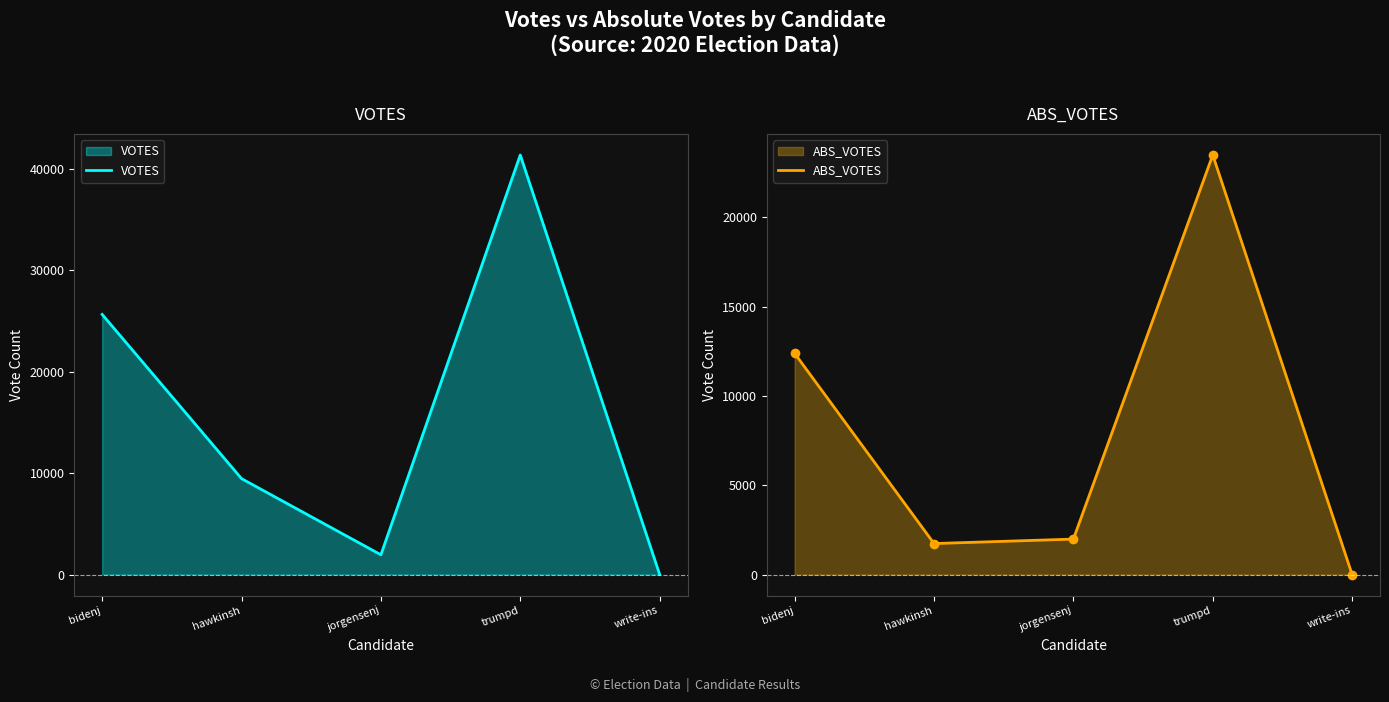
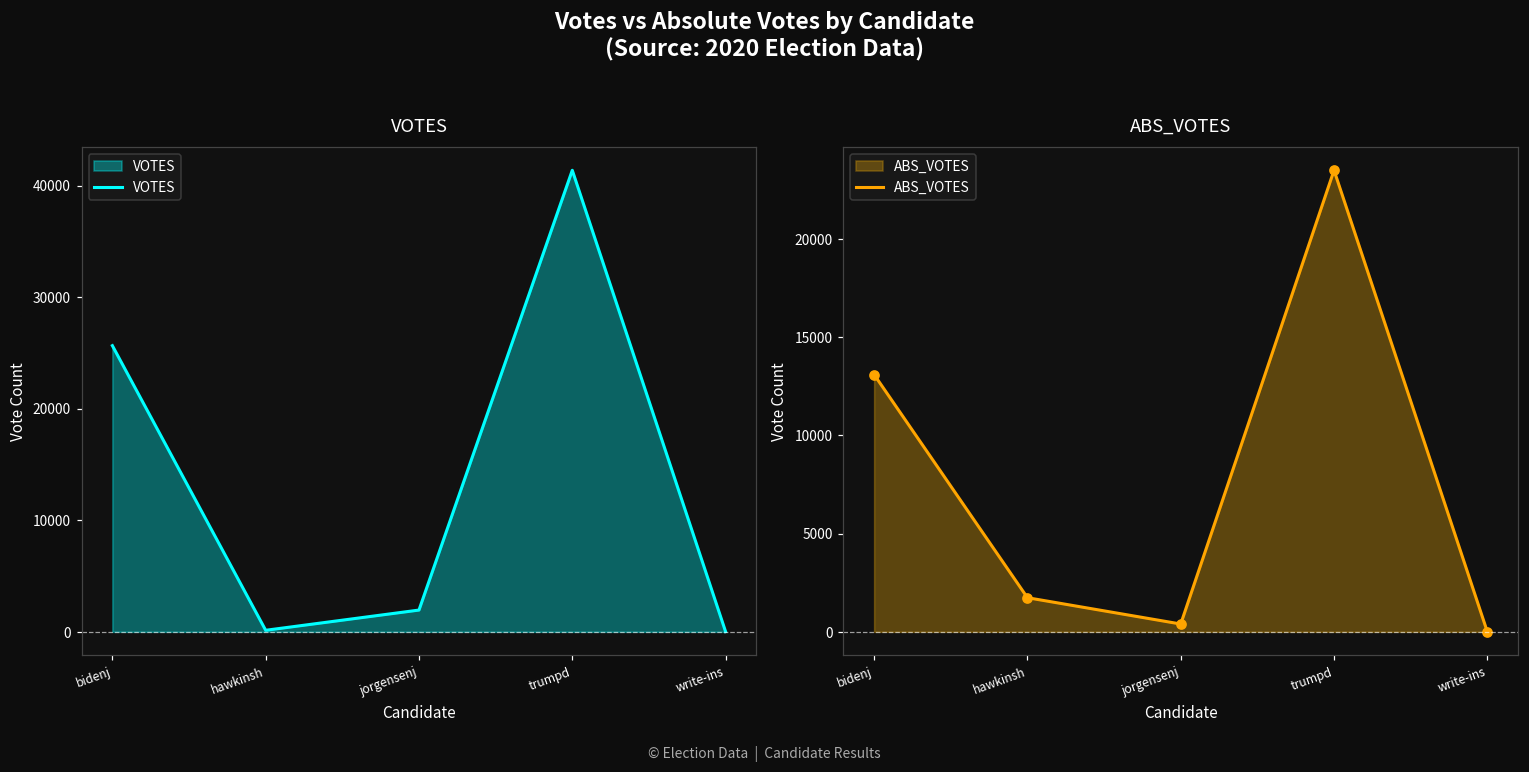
VOTES, hawkinsh: 9500 -> 100
ABS_VOTES, bidenj: 12400 -> 13100
ABS_VOTES, jorgensenj: 2000 -> 400
